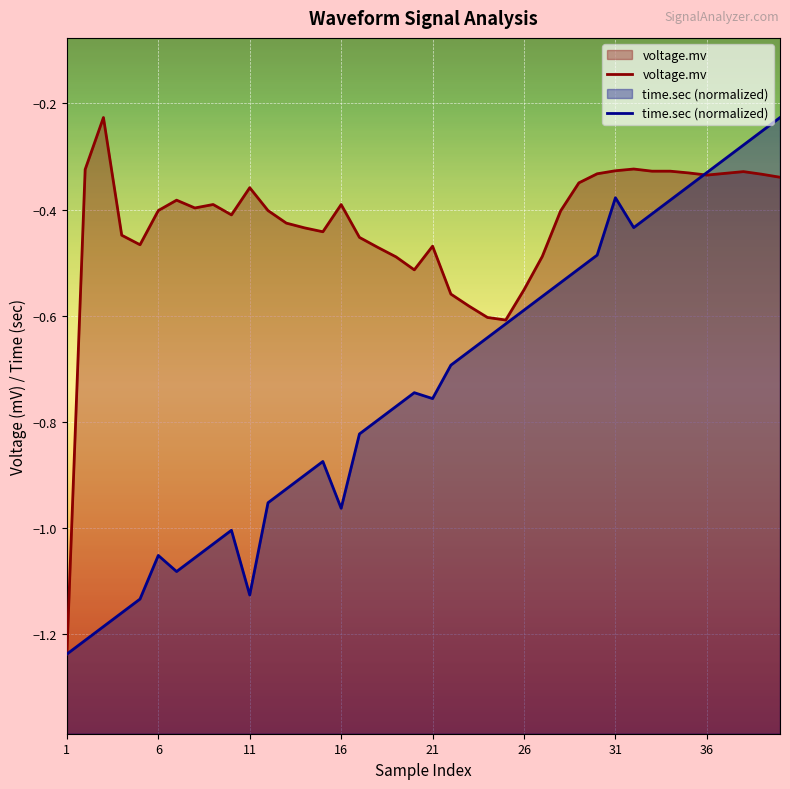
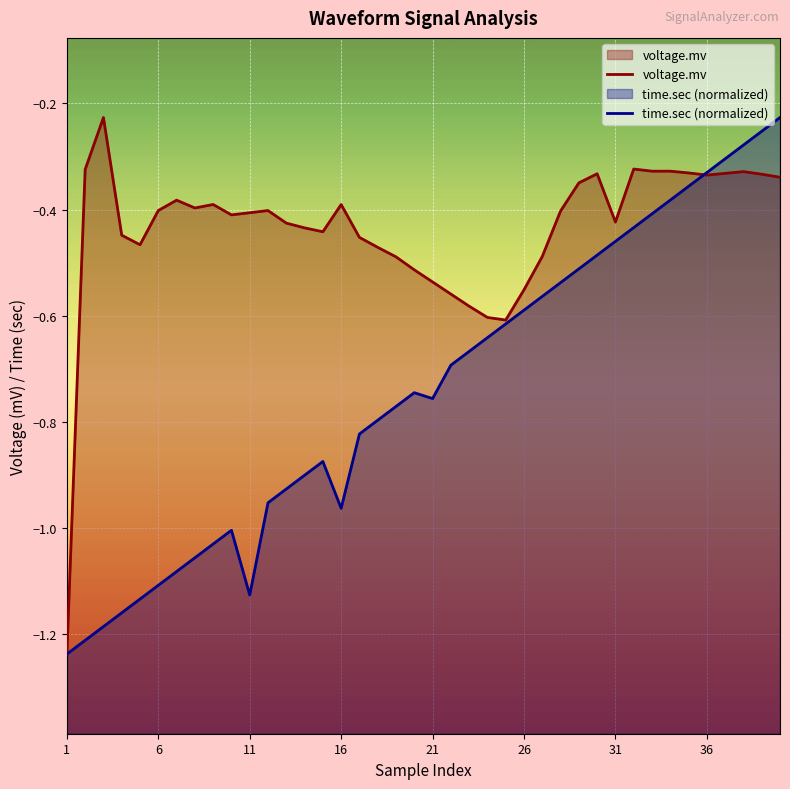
time.sec (normalized), 6: -1.05 -> -1.11
voltage.mv, 11: -0.36 -> -0.41
voltage.mv, 21: -0.47 -> -0.54
voltage.mv, 31: -0.33 -> -0.42
time.sec (normalized), 31: -0.38 -> -0.46
